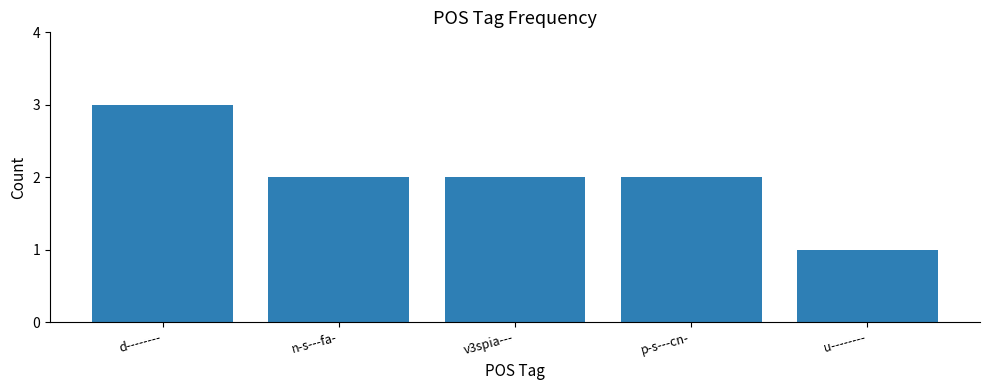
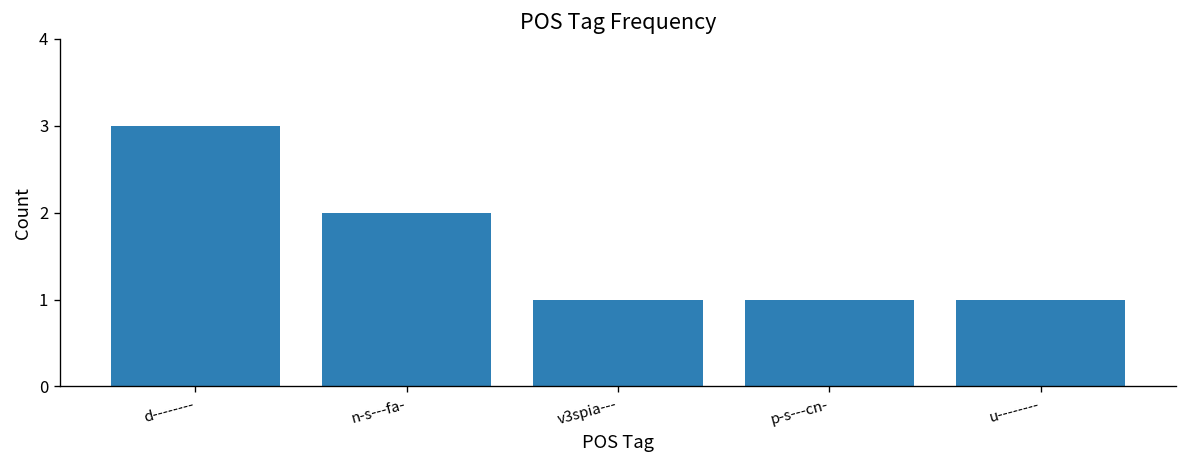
v3spia---: 2 -> 1
p-s---cn-: 2 -> 1
